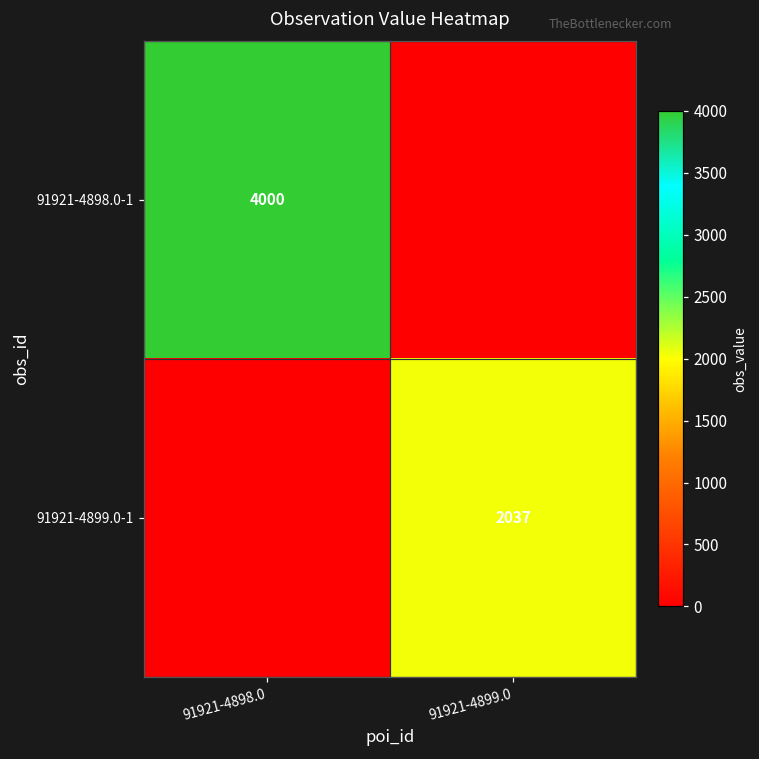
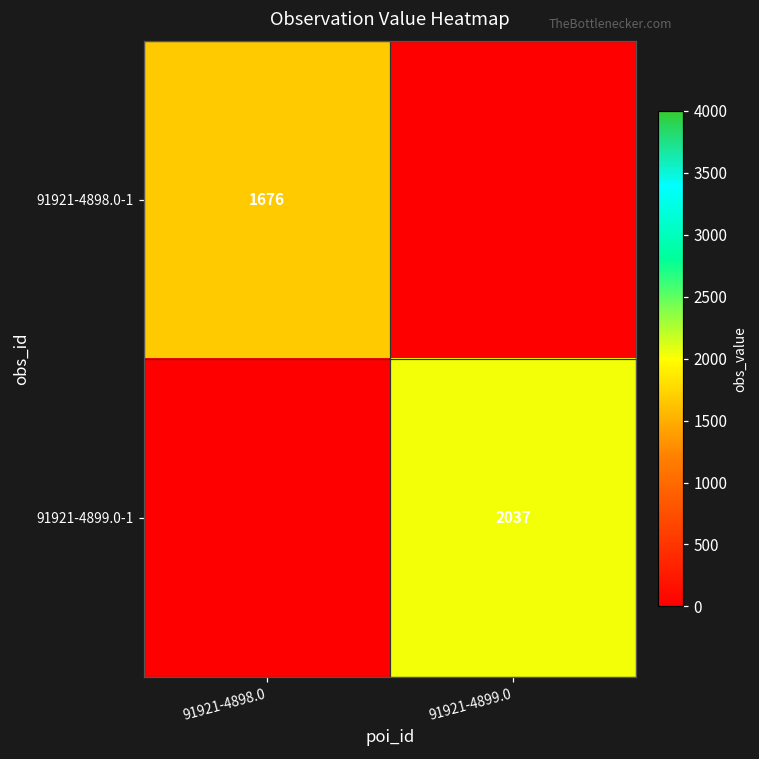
91921-4898.0-1, 91921-4898.0: 4000 -> 1676
